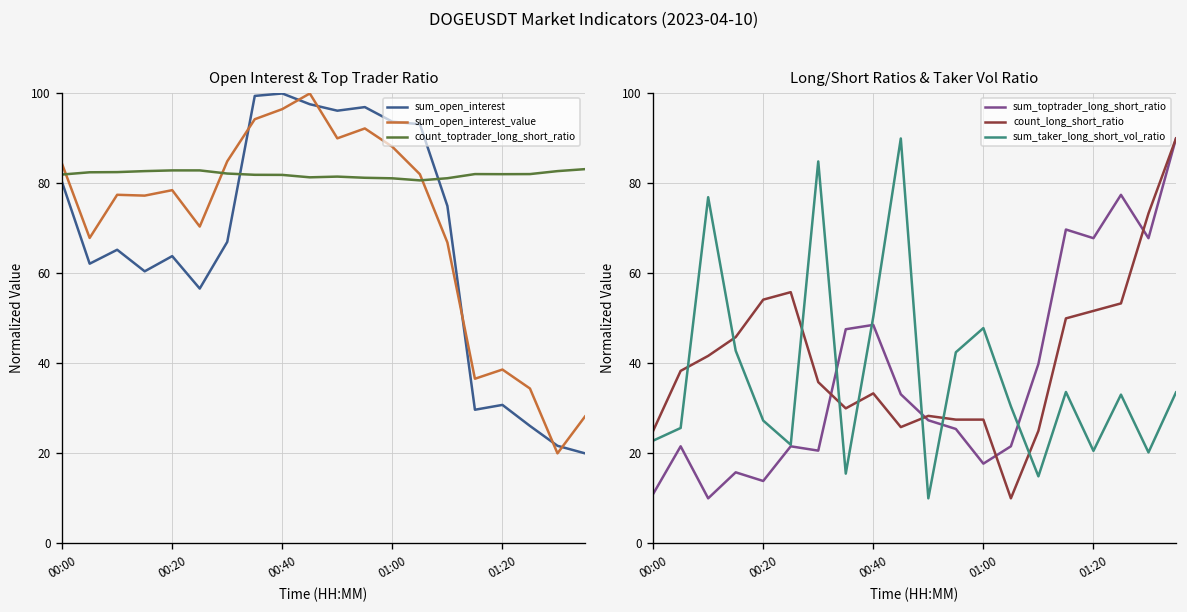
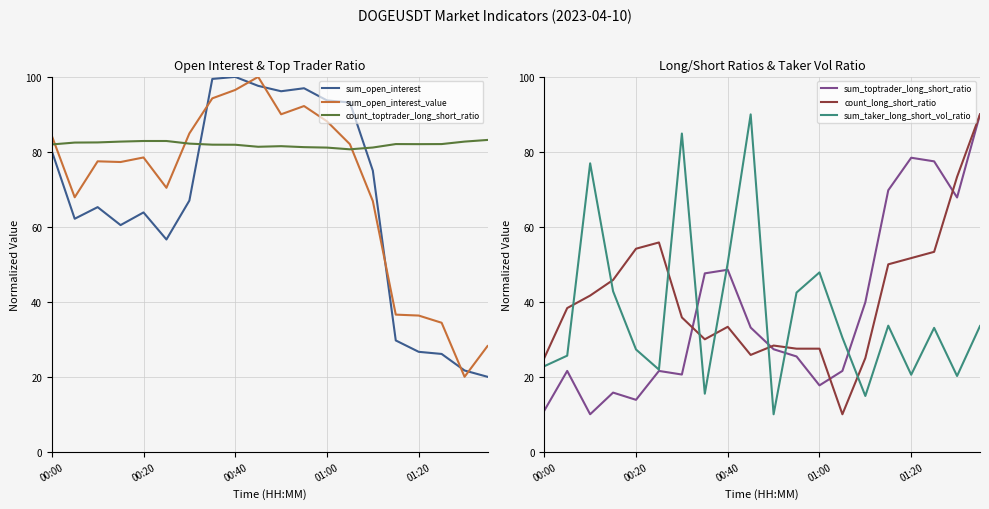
Open Interest & Top Trader Ratio, sum_open_interest, 01:20: 31 -> 27
Open Interest & Top Trader Ratio, sum_open_interest_value, 01:20: 39 -> 36
Long/Short Ratios & Taker Vol Ratio, sum_toptrader_long_short_ratio, 01:20: 68 -> 78
